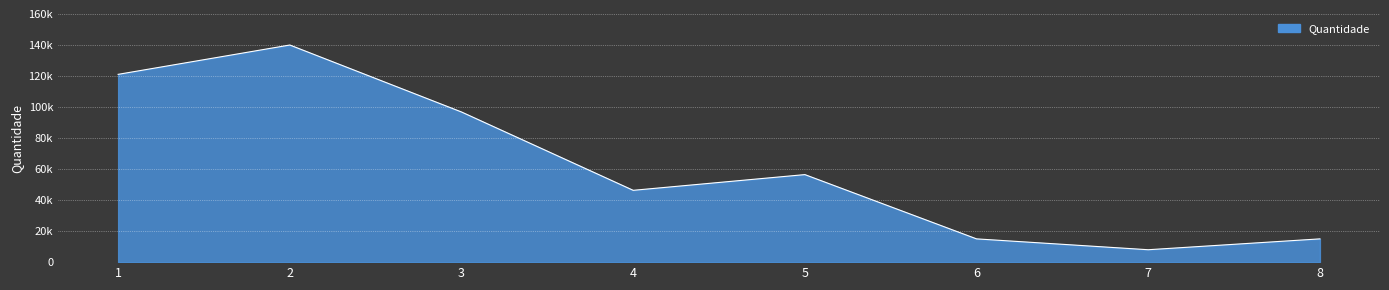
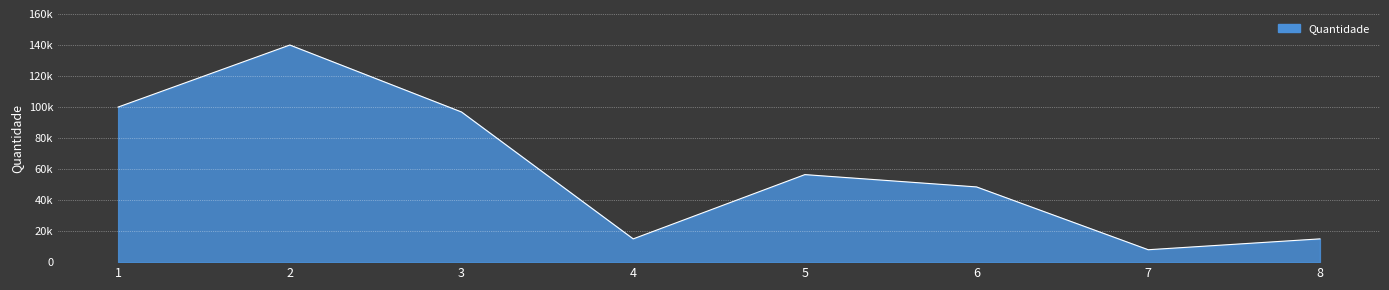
1: 121000 -> 100000
4: 46000 -> 15000
6: 15000 -> 49000
